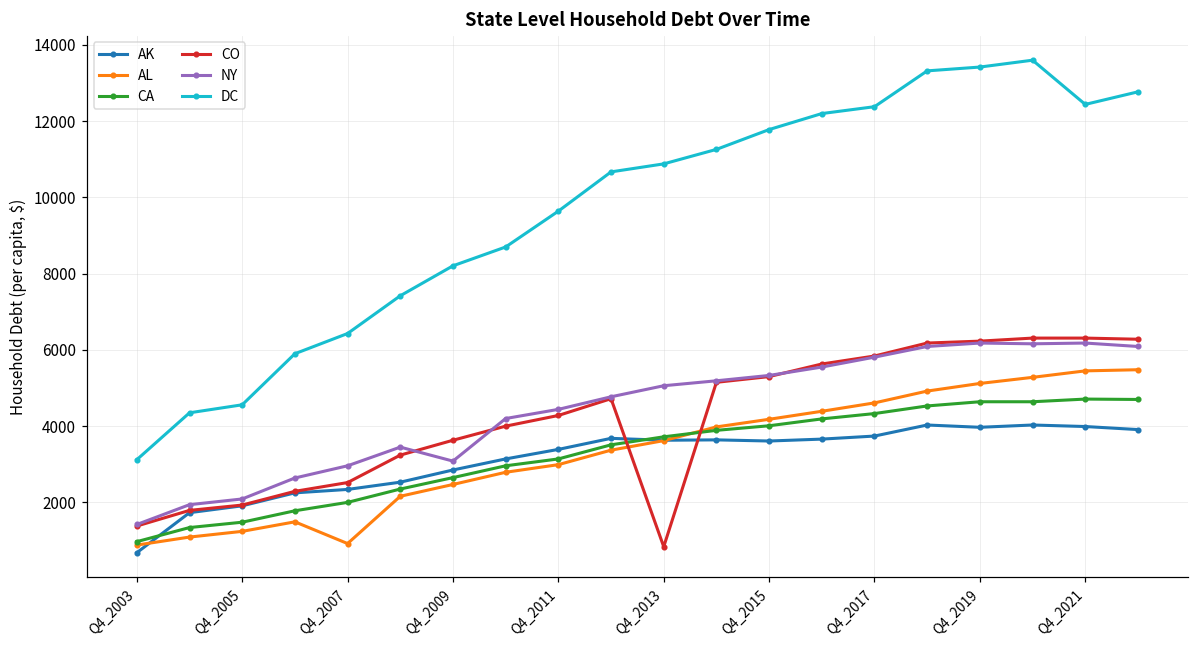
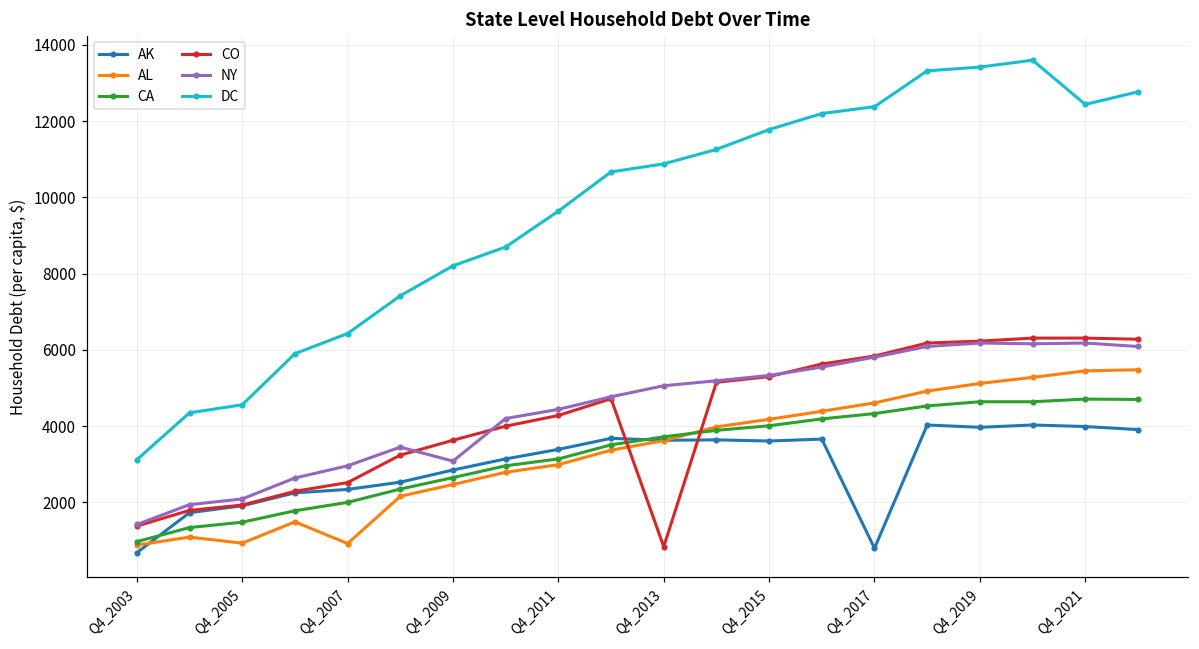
AL, Q4_2005: 1200 -> 900
AK, Q4_2017: 3700 -> 800
